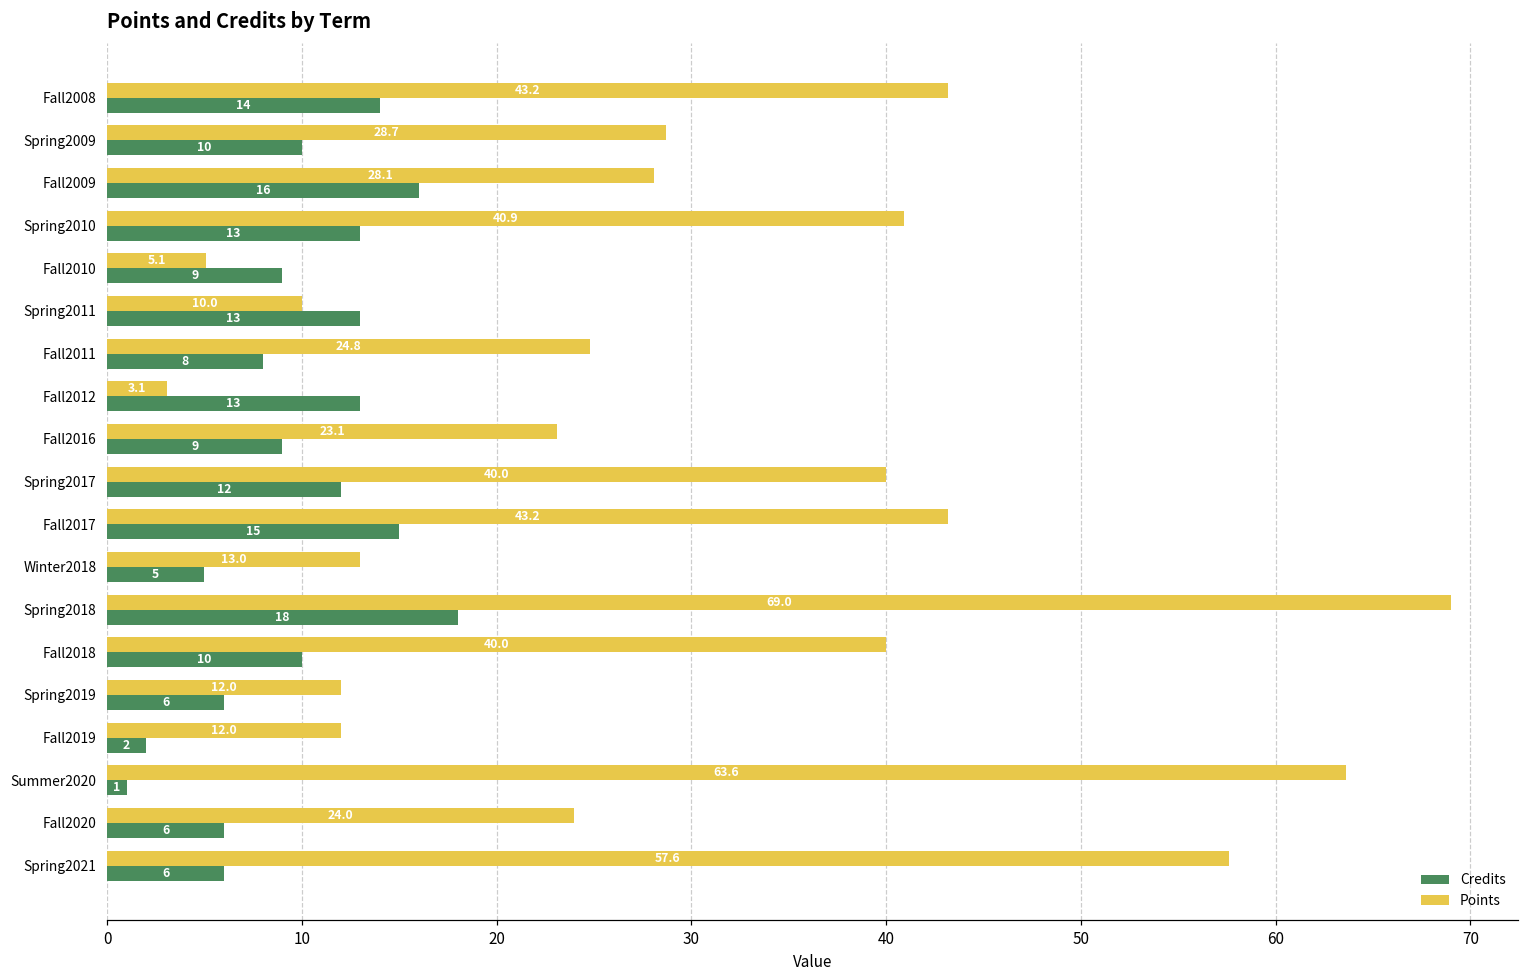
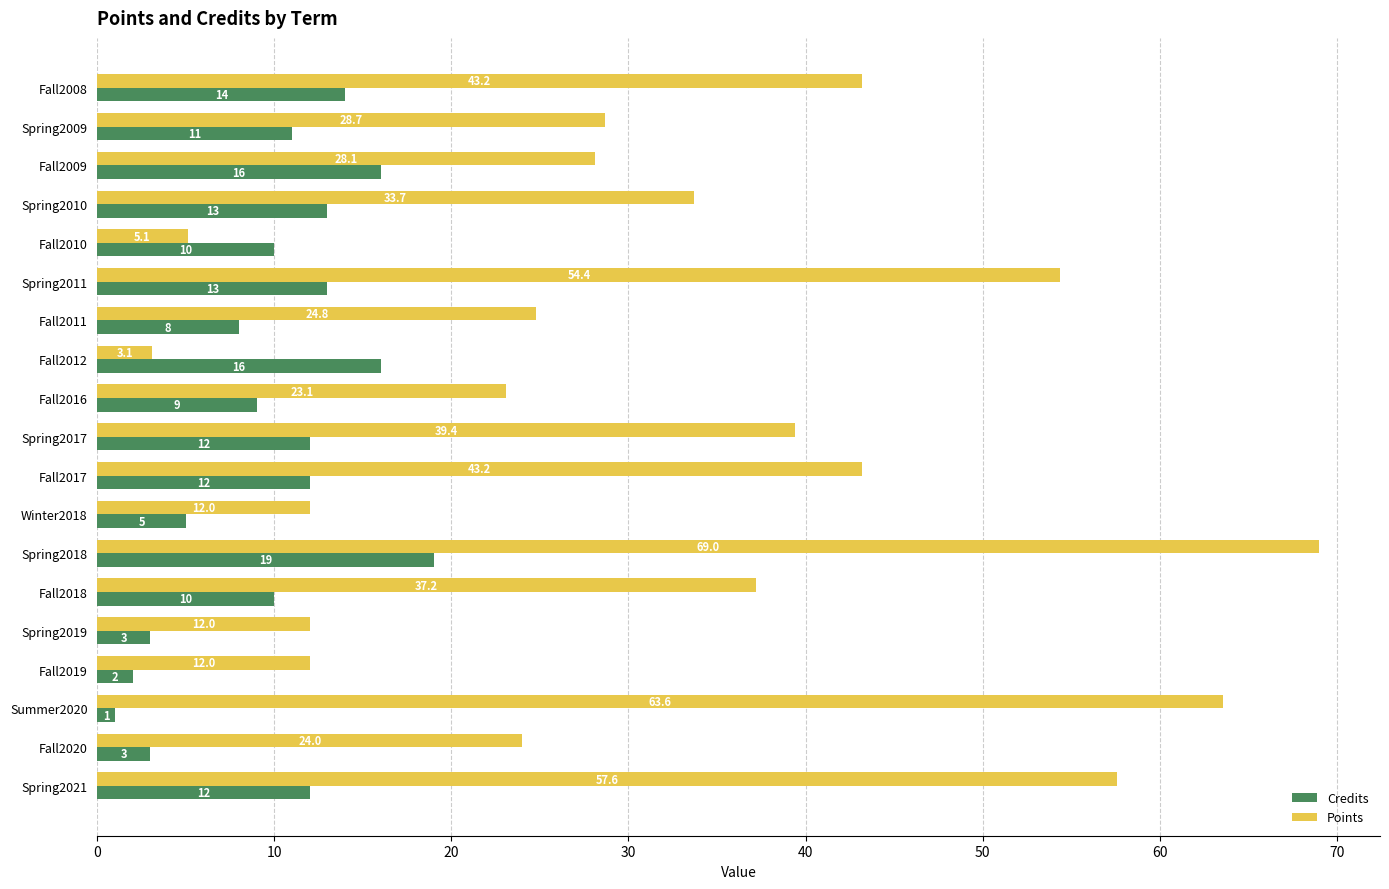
Credits, Spring2009: 10 -> 11
Points, Spring2010: 40.9 -> 33.7
Credits, Fall2010: 9 -> 10
Points, Spring2011: 10.0 -> 54.4
Credits, Fall2012: 13 -> 16
Points, Spring2017: 40.0 -> 39.4
Credits, Fall2017: 15 -> 12
Points, Winter2018: 13.0 -> 12.0
Credits, Spring2018: 18 -> 19
Points, Fall2018: 40.0 -> 37.2
Credits, Spring2019: 6 -> 3
Credits, Fall2020: 6 -> 3
Credits, Spring2021: 6 -> 12
